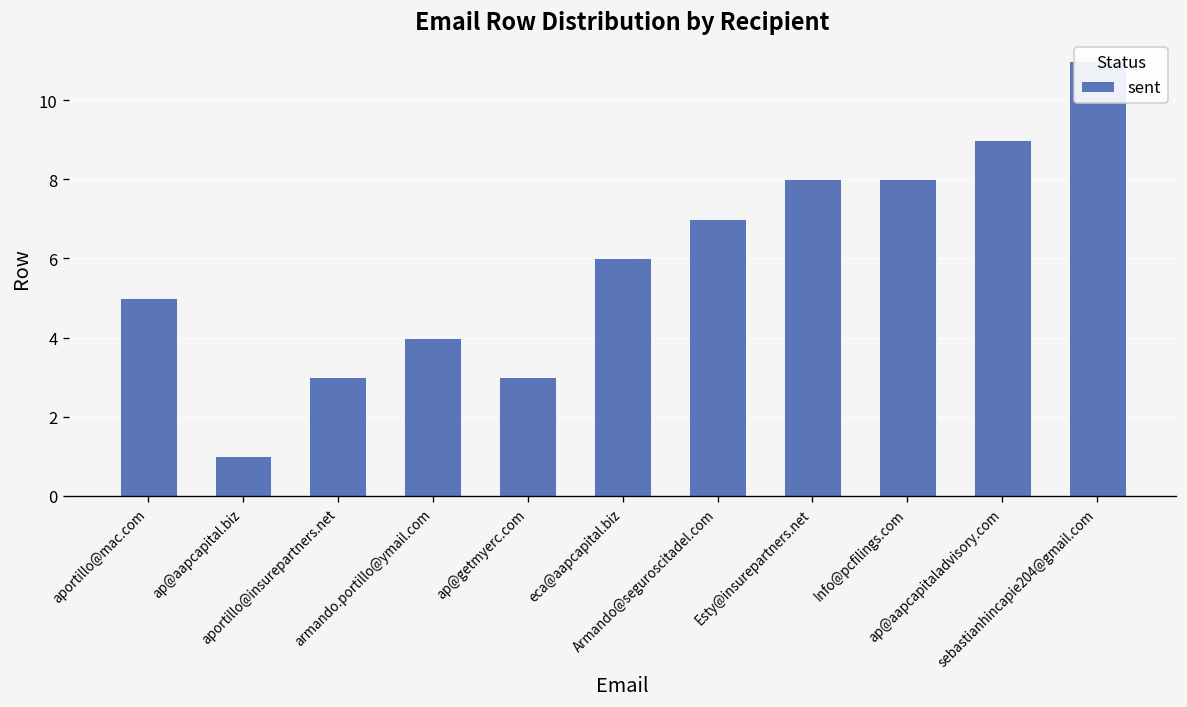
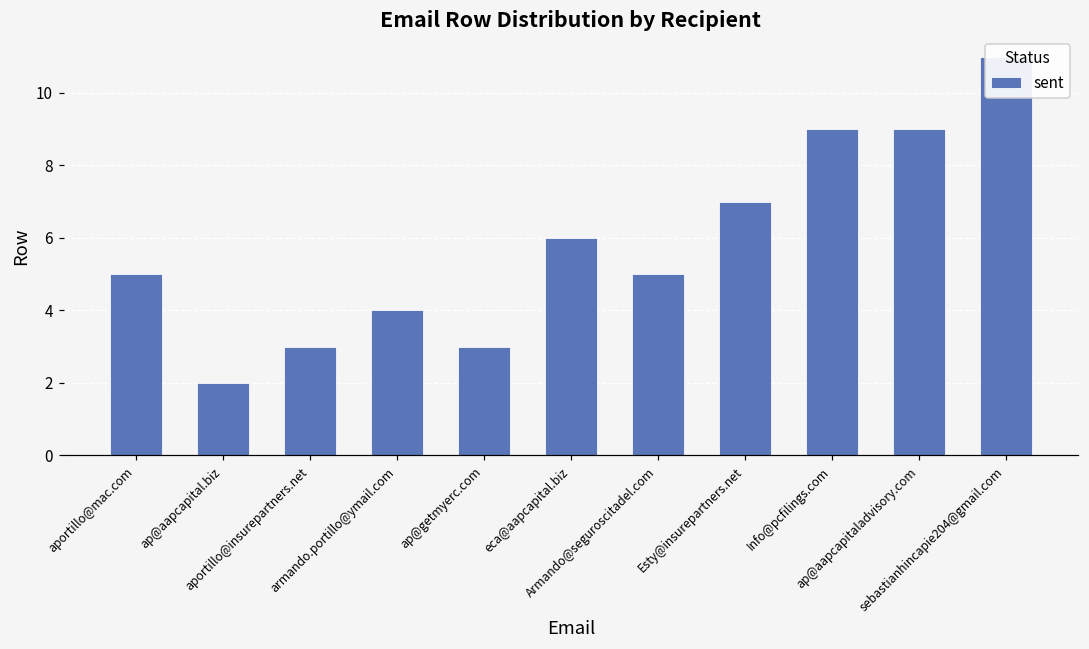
ap@aapcapital.biz: 1 -> 2
Armando@seguroscitadel.com: 7 -> 5
Esty@insurepartners.net: 8 -> 7
Info@pcfilings.com: 8 -> 9
